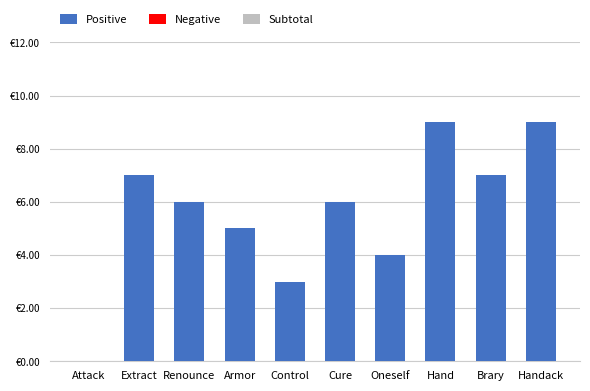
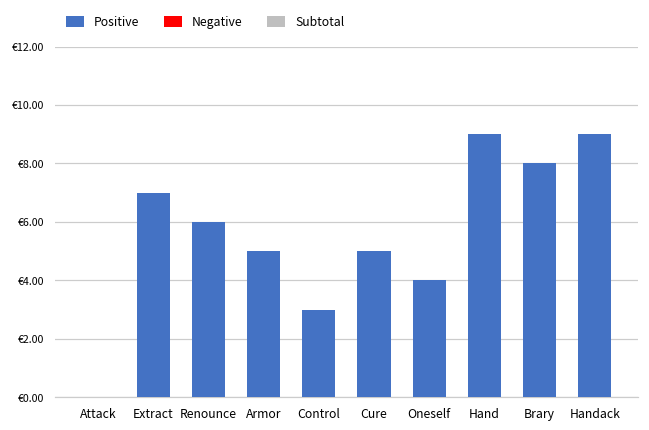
Positive, Cure: €6 -> €5
Positive, Brary: €7 -> €8
